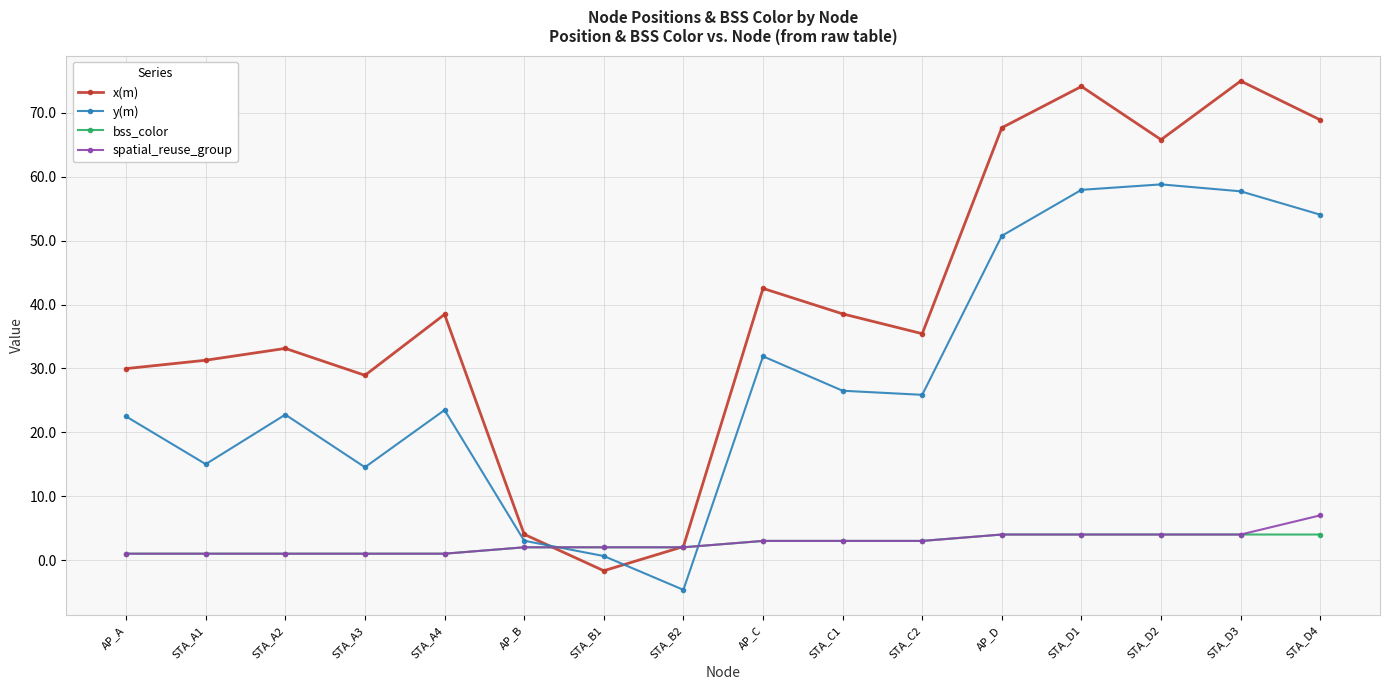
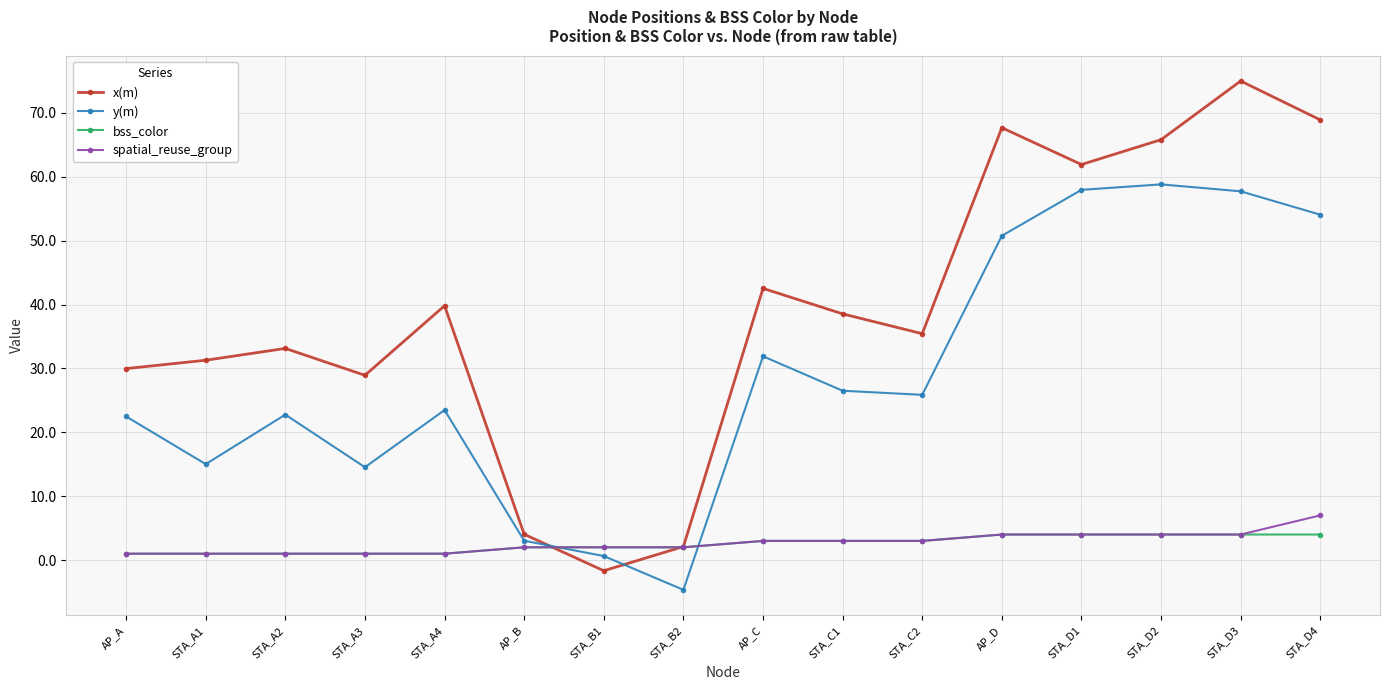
x(m), STA_A4: 38 -> 40
x(m), STA_D1: 74 -> 62
